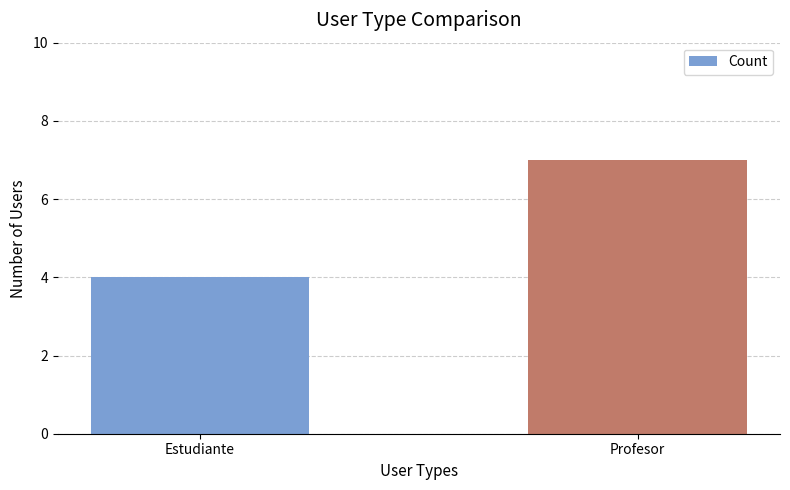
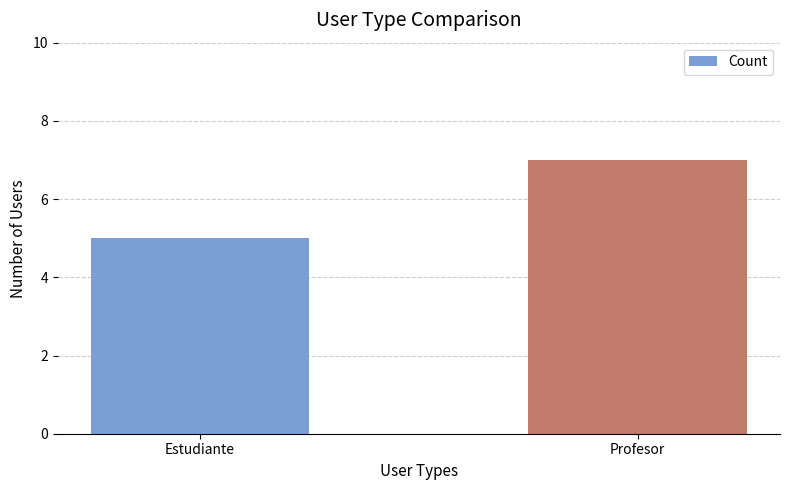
Estudiante: 4 -> 5
